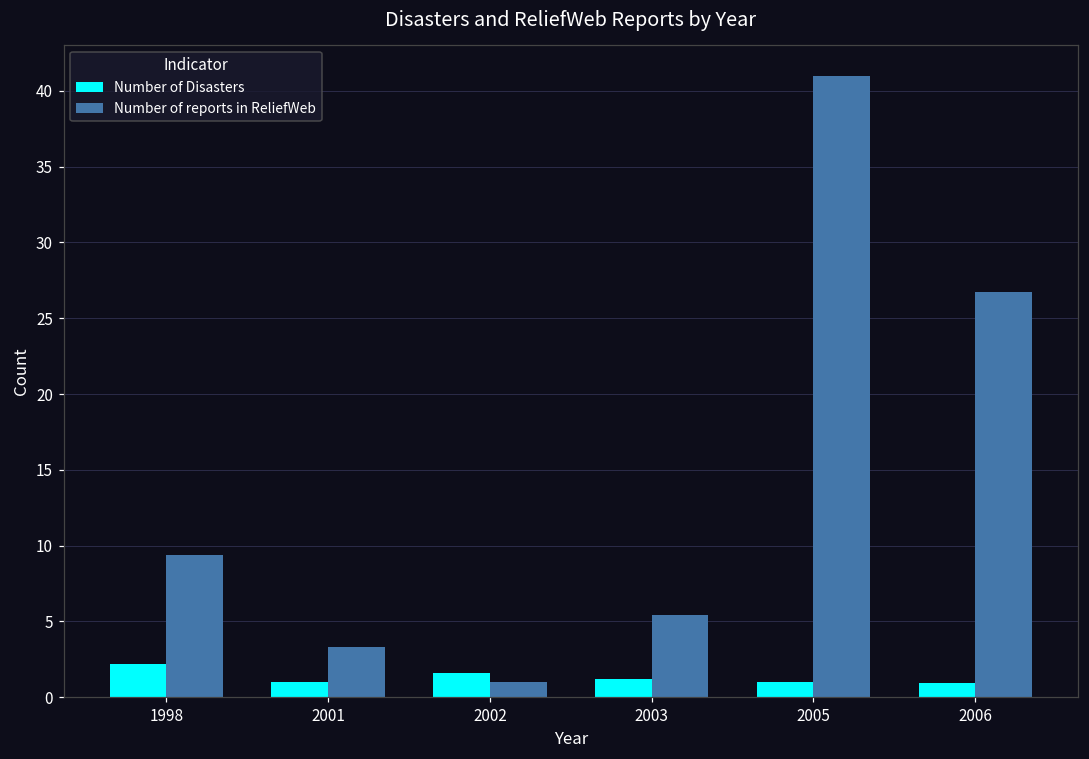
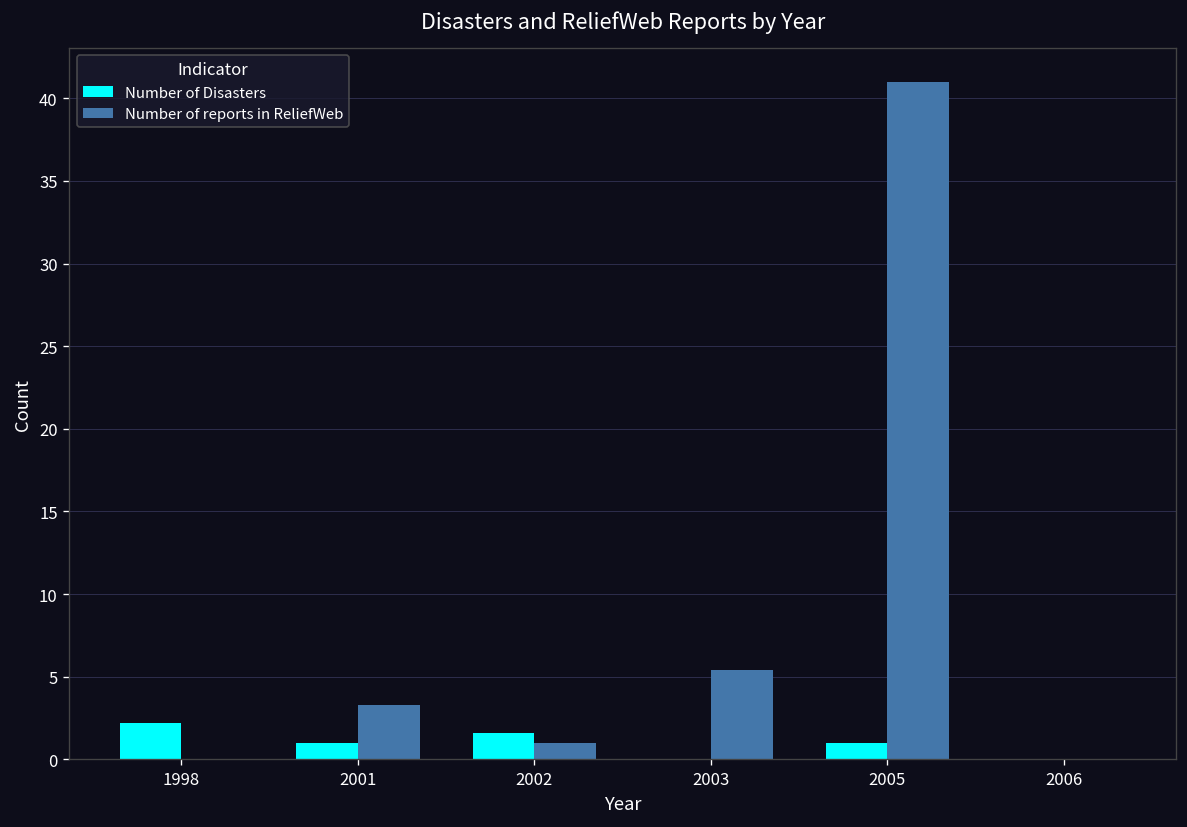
Number of reports in ReliefWeb, 1998: 9.4 -> 0.0
Number of Disasters, 2003: 1.2 -> 0.0
Number of Disasters, 2006: 0.9 -> 0.0
Number of reports in ReliefWeb, 2006: 26.7 -> 0.0
